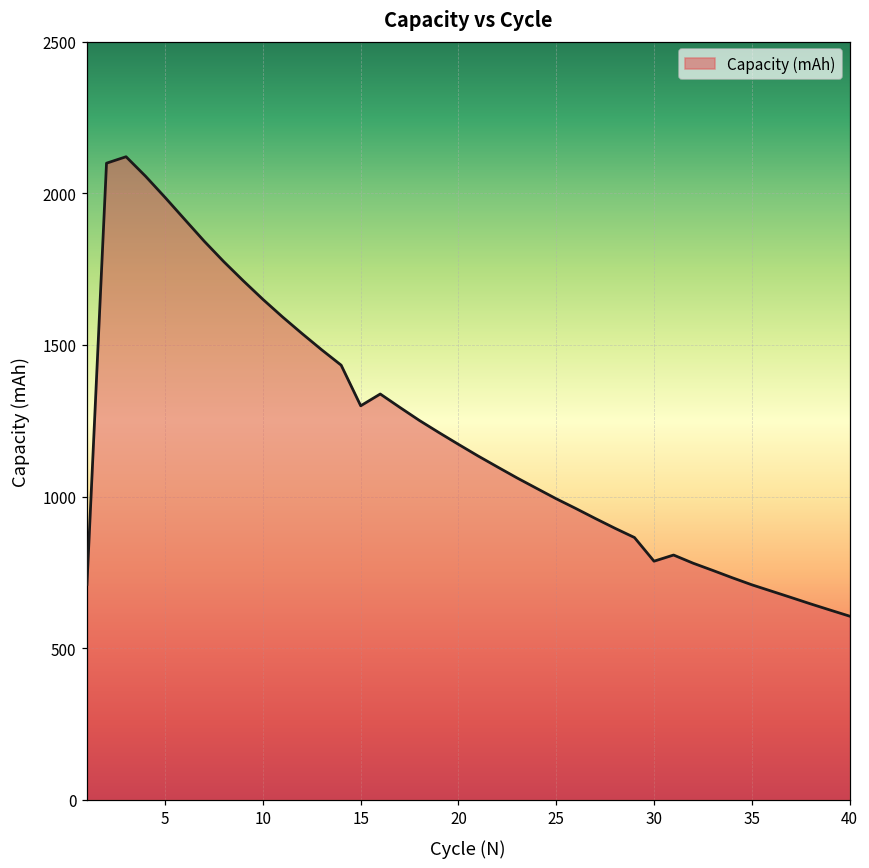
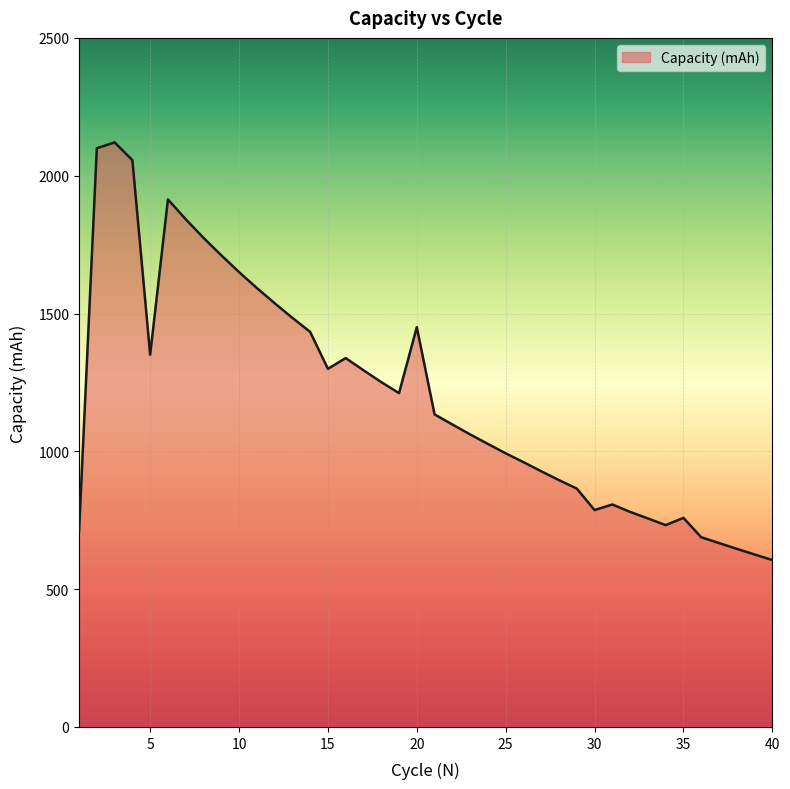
5: 1990 -> 1350
20: 1170 -> 1450
35: 710 -> 760
